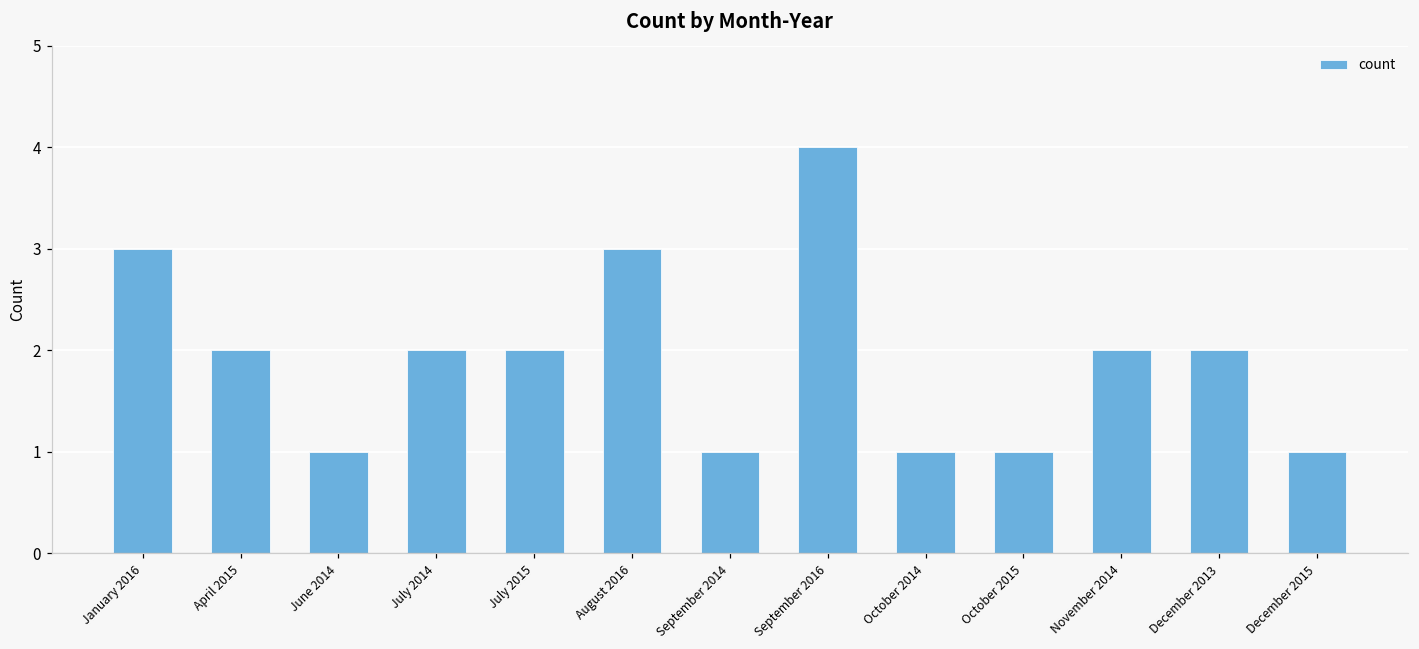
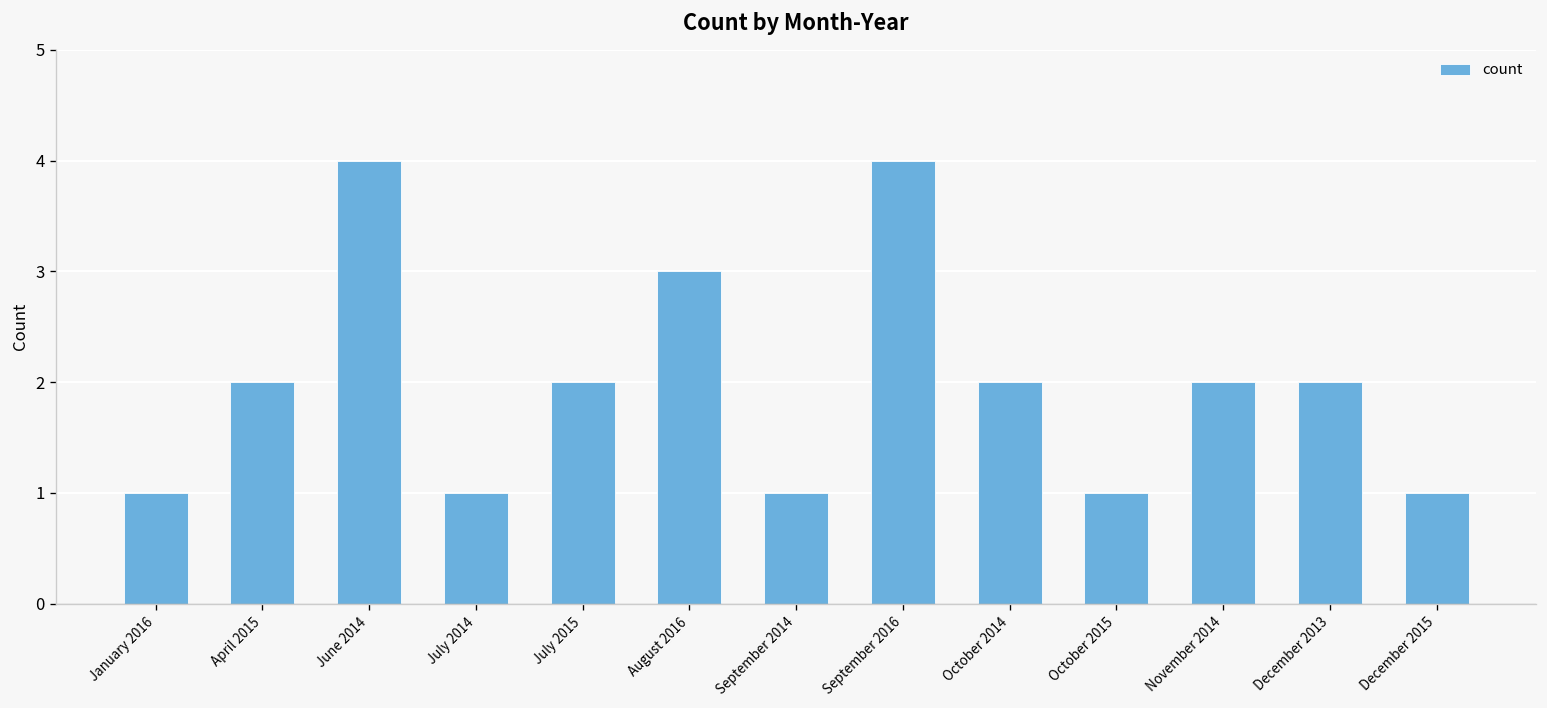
January 2016: 3 -> 1
June 2014: 1 -> 4
July 2014: 2 -> 1
October 2014: 1 -> 2
